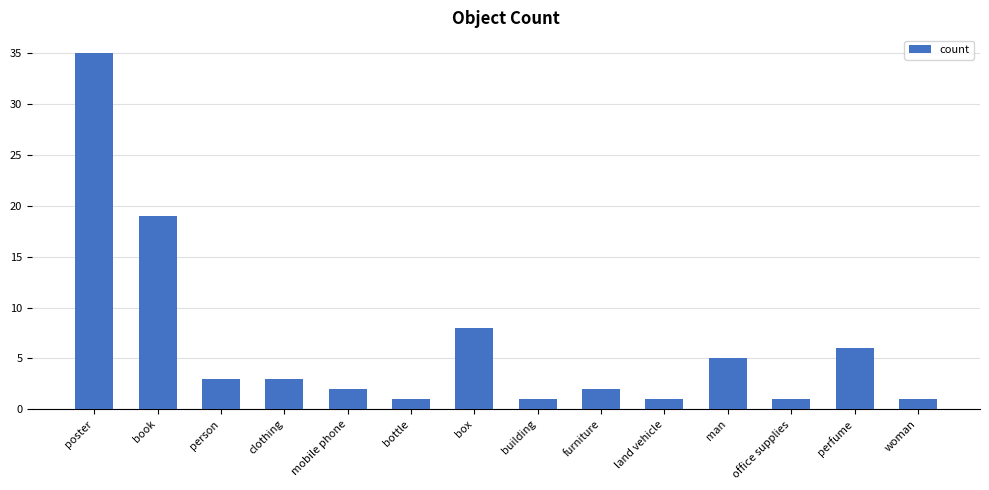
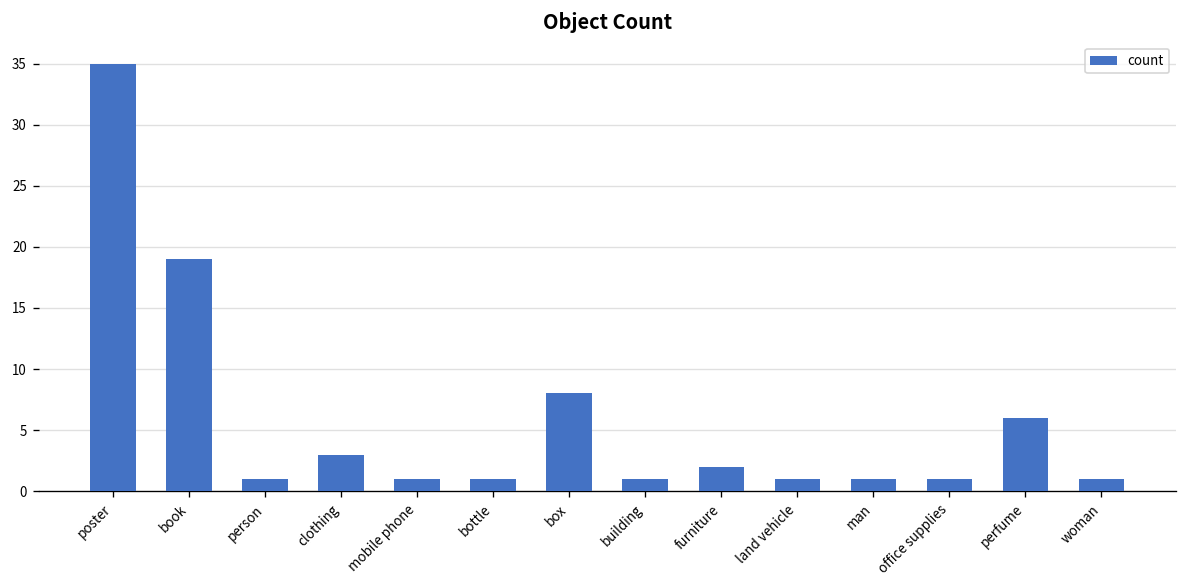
person: 3 -> 1
mobile phone: 2 -> 1
man: 5 -> 1
